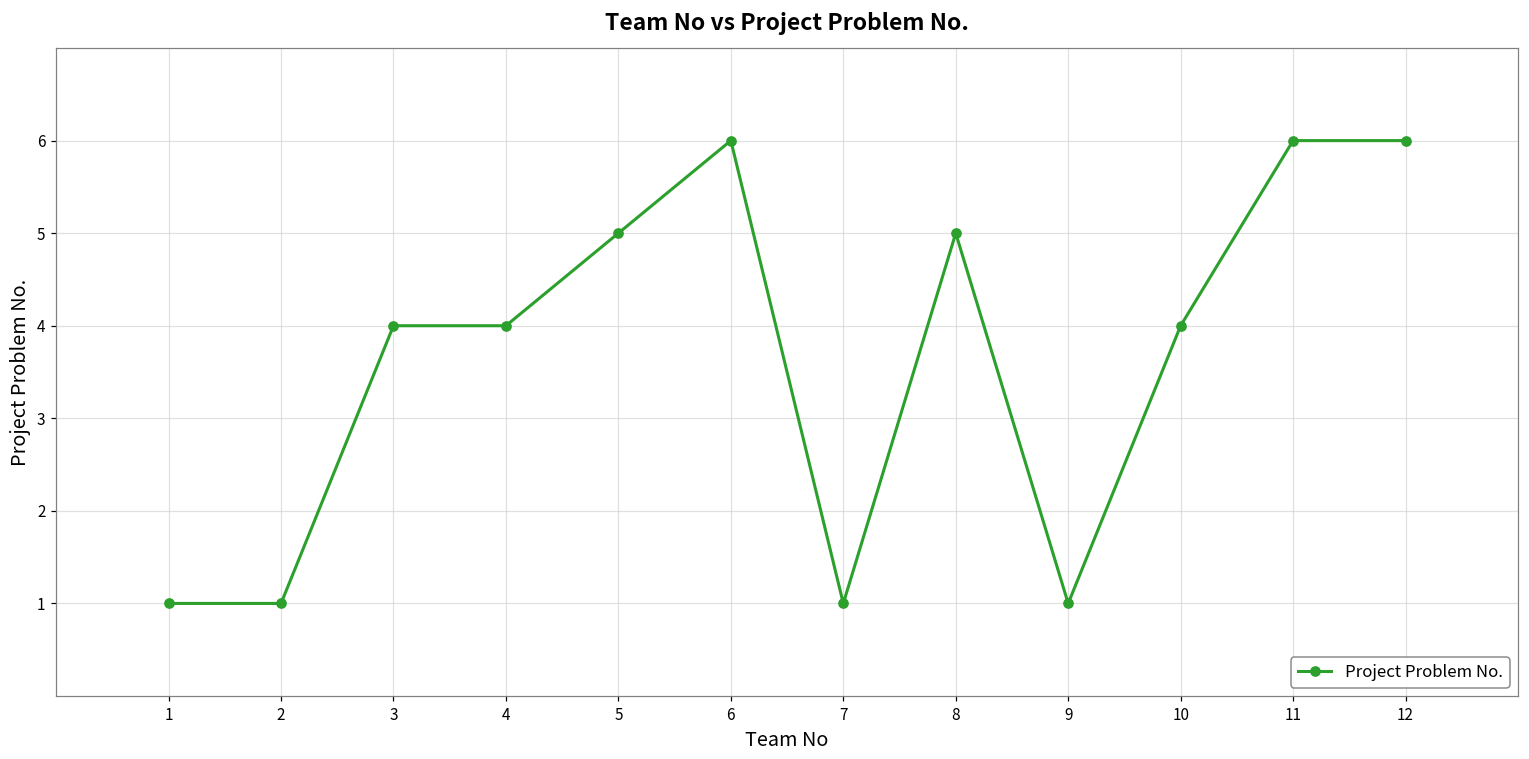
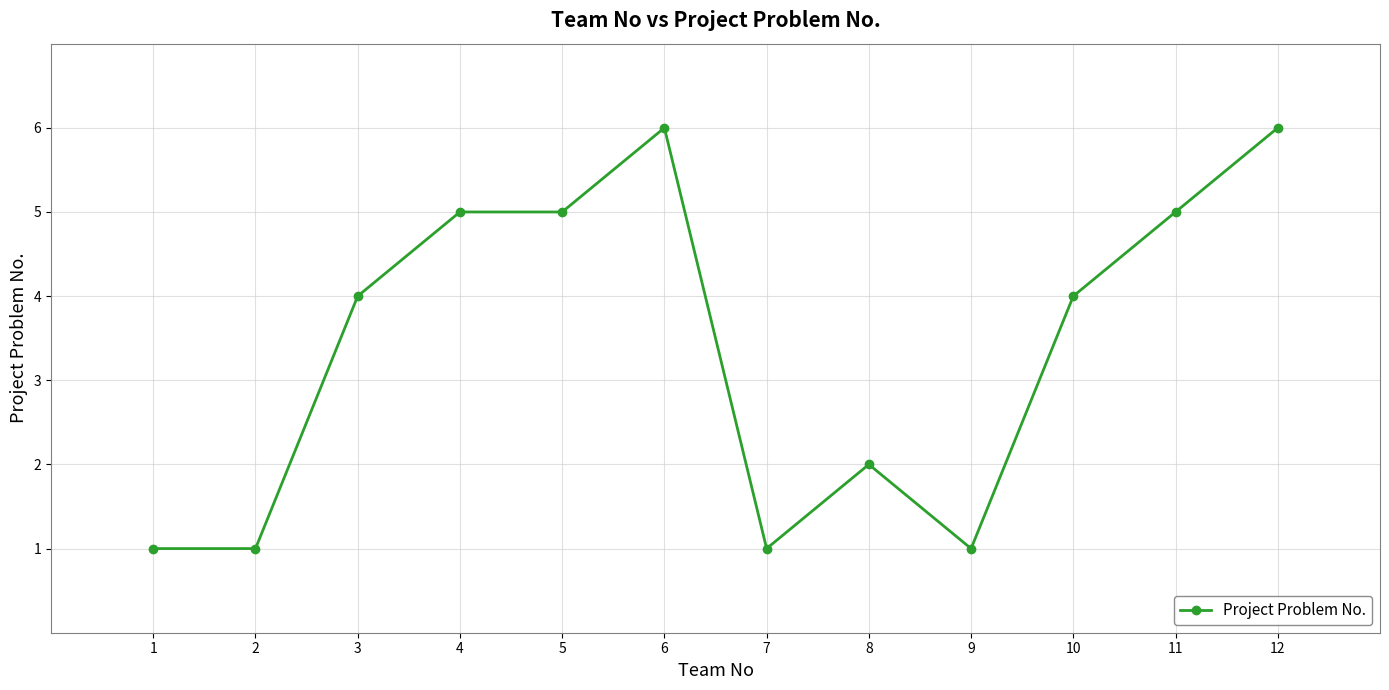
4: 4 -> 5
8: 5 -> 2
11: 6 -> 5
